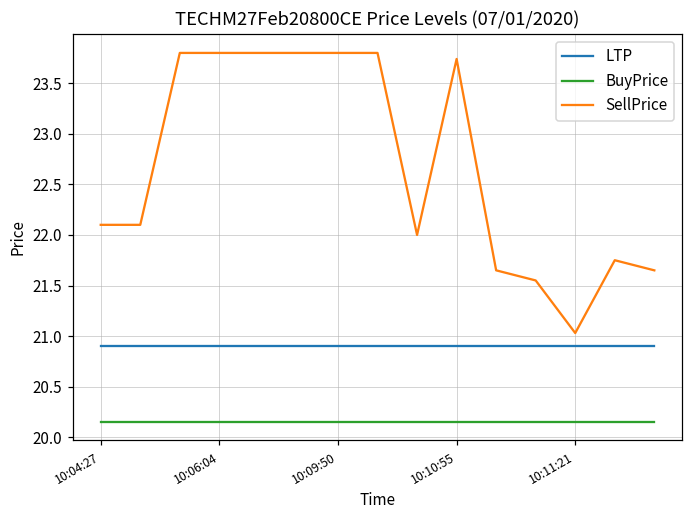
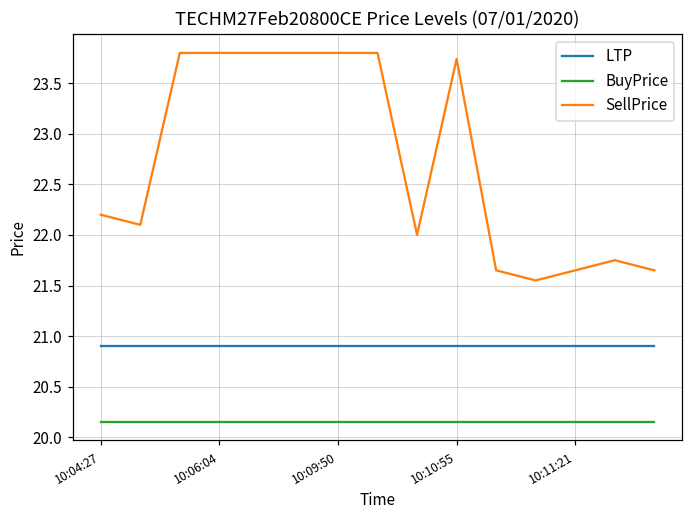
SellPrice, 10:04:27: 22.1 -> 22.2
SellPrice, 10:11:21: 21.0 -> 21.7
